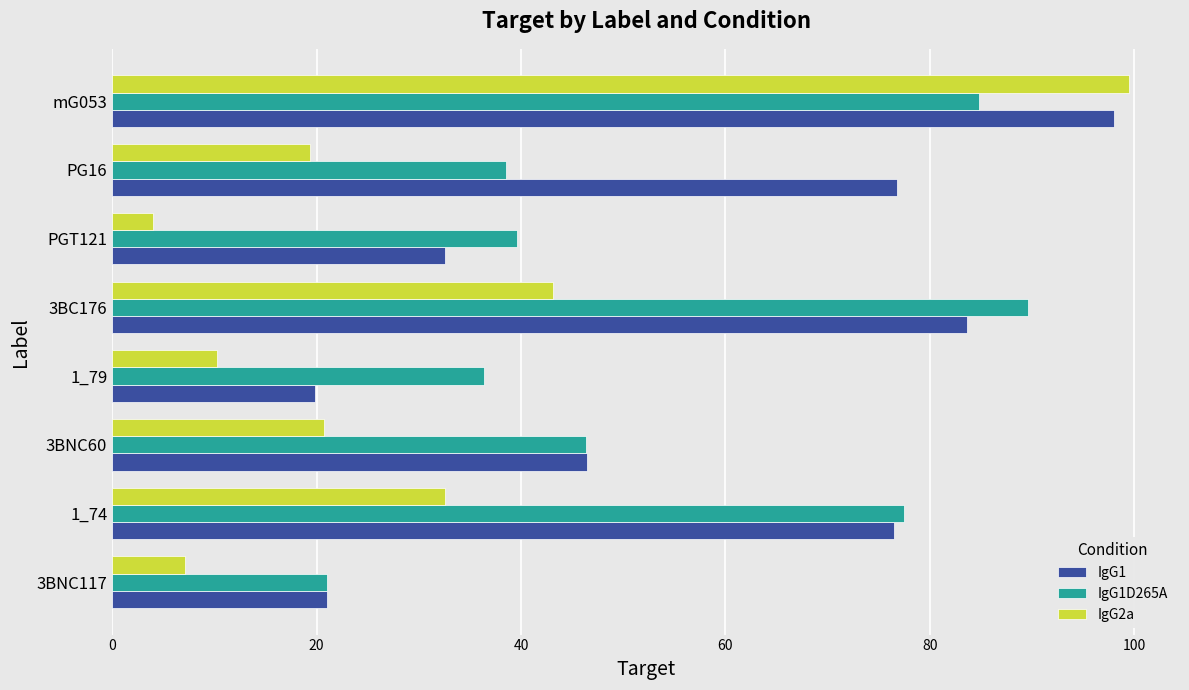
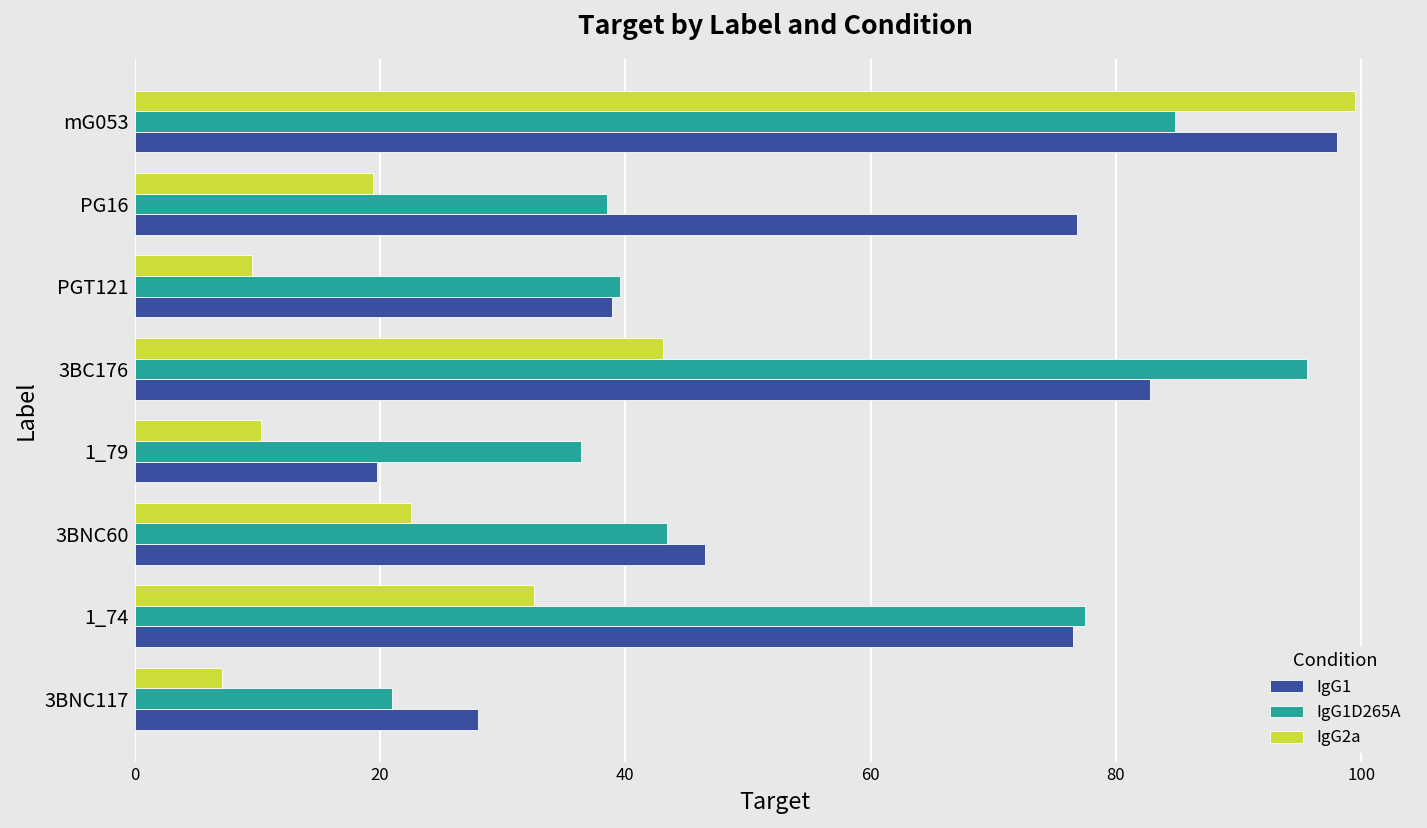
IgG2a, PGT121: 4.0 -> 9.6
IgG1, PGT121: 32.6 -> 38.9
IgG1D265A, 3BC176: 89.6 -> 95.6
IgG1, 3BC176: 83.6 -> 82.8
IgG2a, 3BNC60: 20.7 -> 22.5
IgG1D265A, 3BNC60: 46.4 -> 43.4
IgG1, 3BNC117: 21 -> 28
